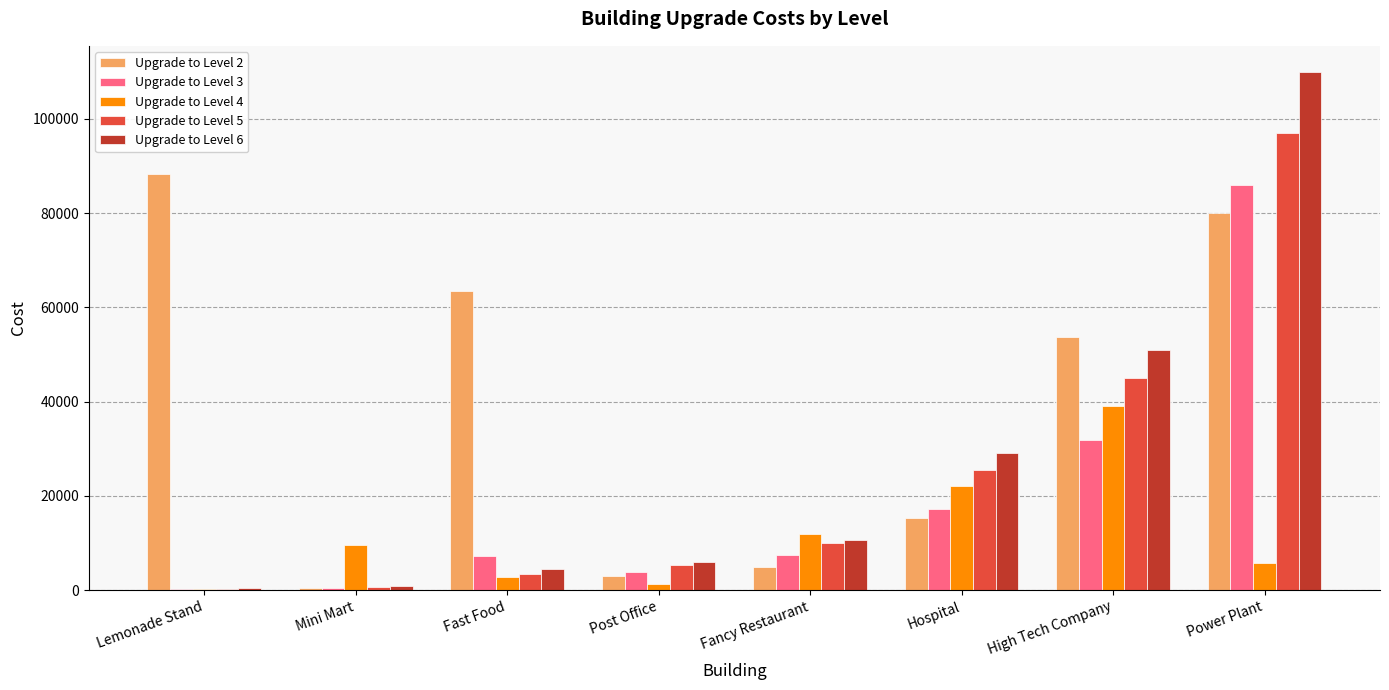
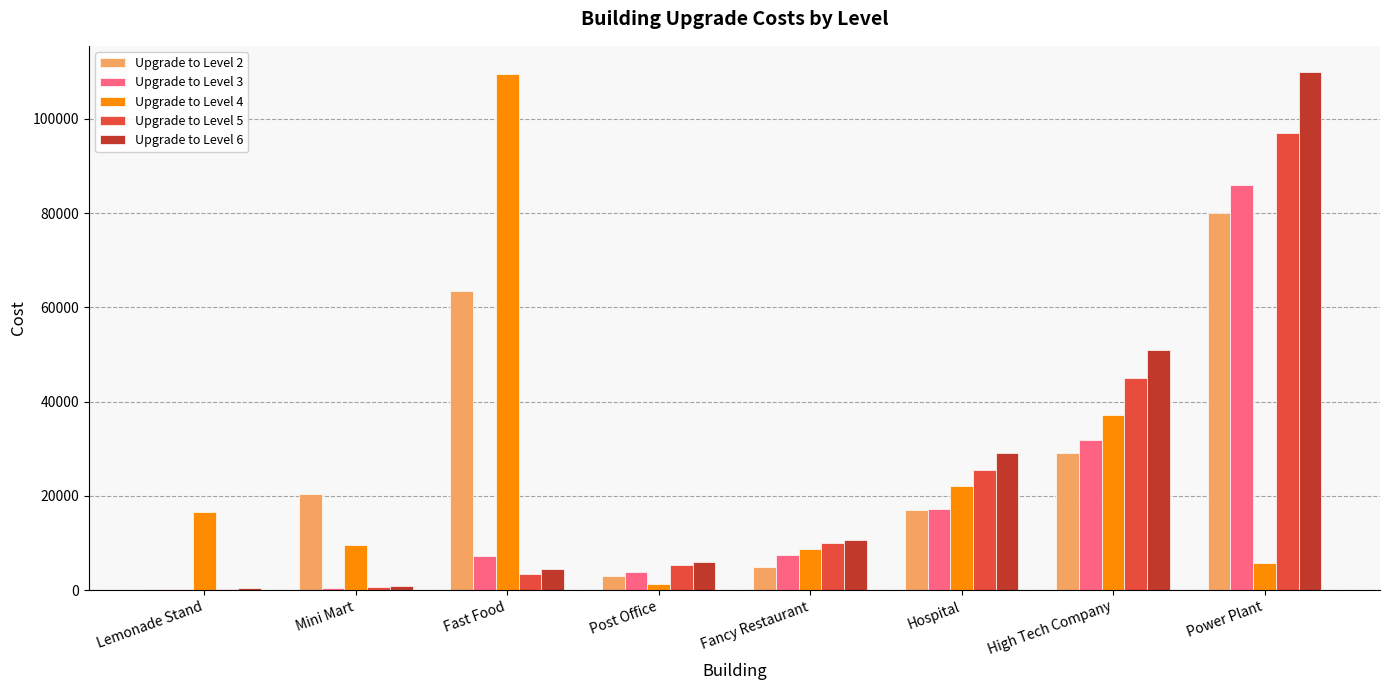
Upgrade to Level 2, Lemonade Stand: 88000 -> 0
Upgrade to Level 4, Lemonade Stand: 0 -> 16000
Upgrade to Level 2, Mini Mart: 0 -> 20000
Upgrade to Level 4, Fast Food: 3000 -> 109000
Upgrade to Level 4, Fancy Restaurant: 12000 -> 9000
Upgrade to Level 2, Hospital: 15000 -> 17000
Upgrade to Level 2, High Tech Company: 54000 -> 29000
Upgrade to Level 4, High Tech Company: 39000 -> 37000
